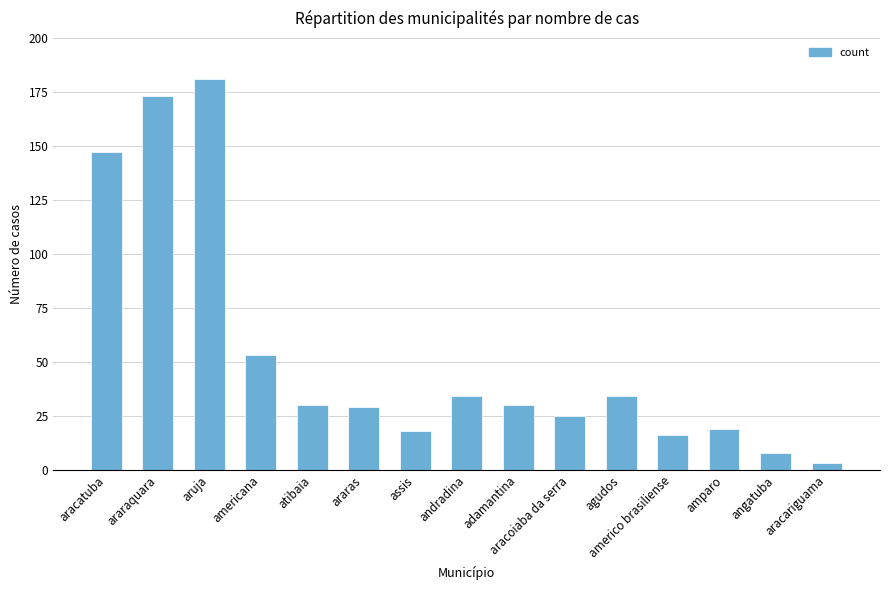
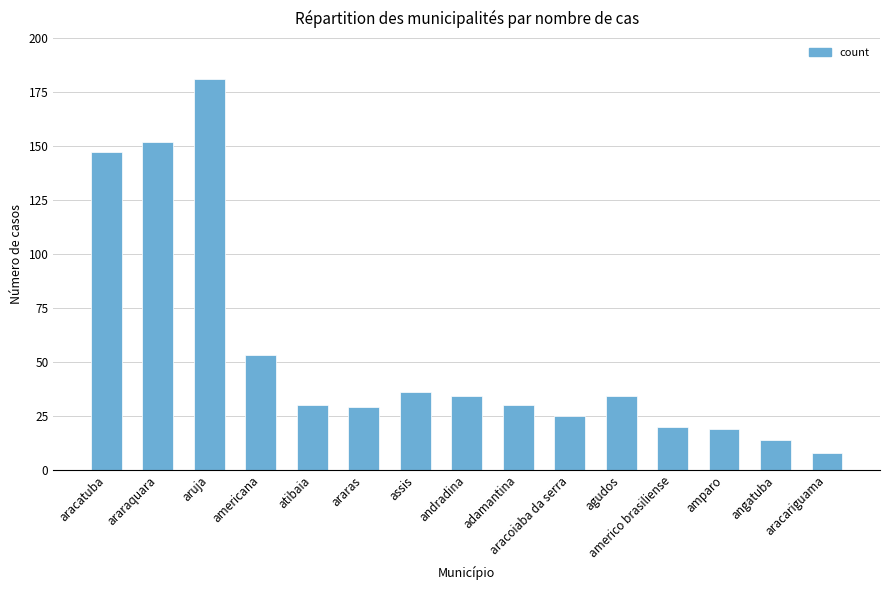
araraquara: 173 -> 152
assis: 18 -> 36
americo brasiliense: 16 -> 20
angatuba: 8 -> 14
aracariguama: 3 -> 8
